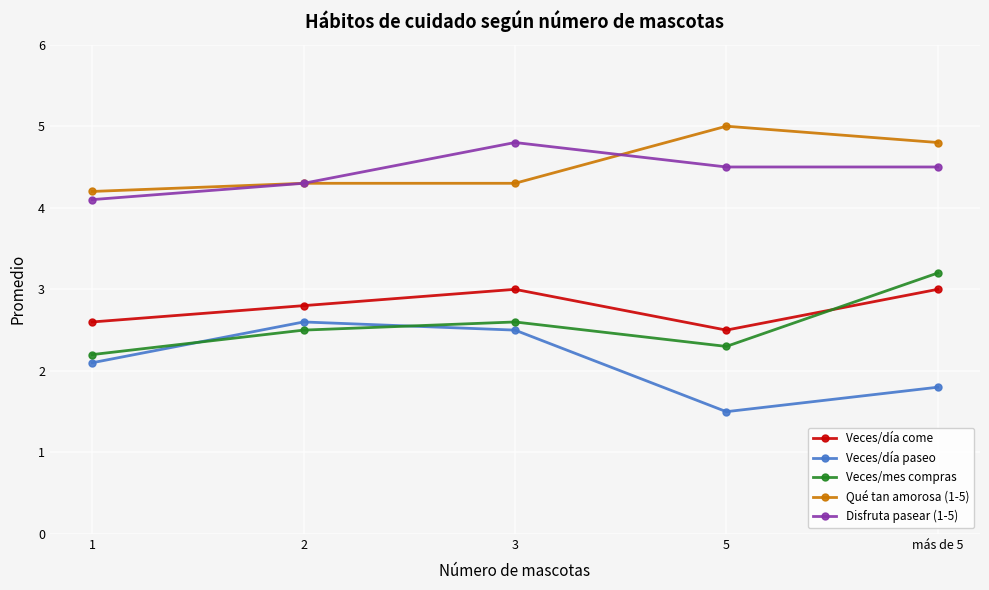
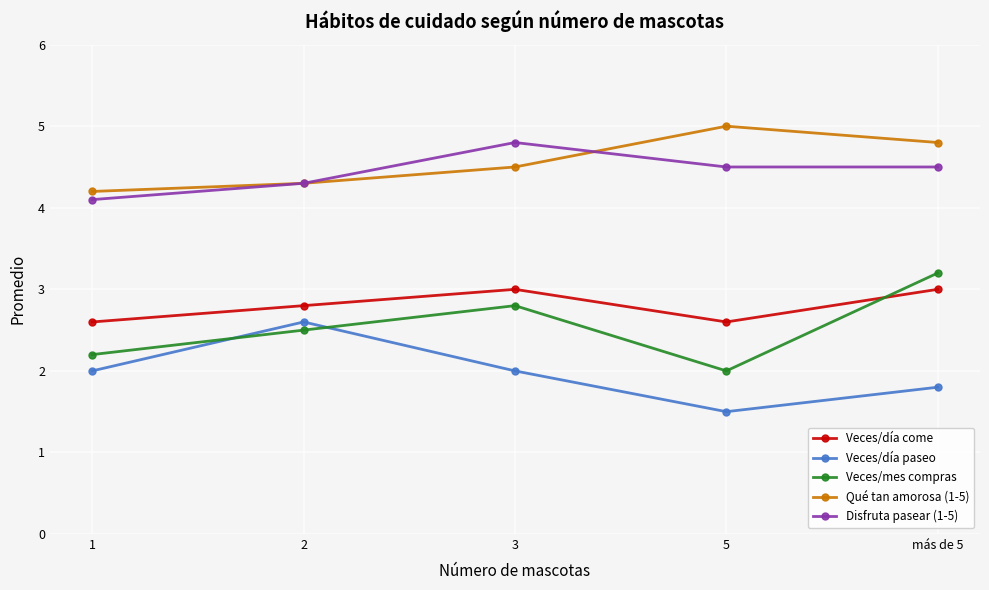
Veces/día paseo, 1: 2.1 -> 2.0
Veces/día paseo, 3: 2.5 -> 2.0
Veces/mes compras, 3: 2.6 -> 2.8
Qué tan amorosa (1-5), 3: 4.3 -> 4.5
Veces/día come, 5: 2.5 -> 2.6
Veces/mes compras, 5: 2.3 -> 2.0
